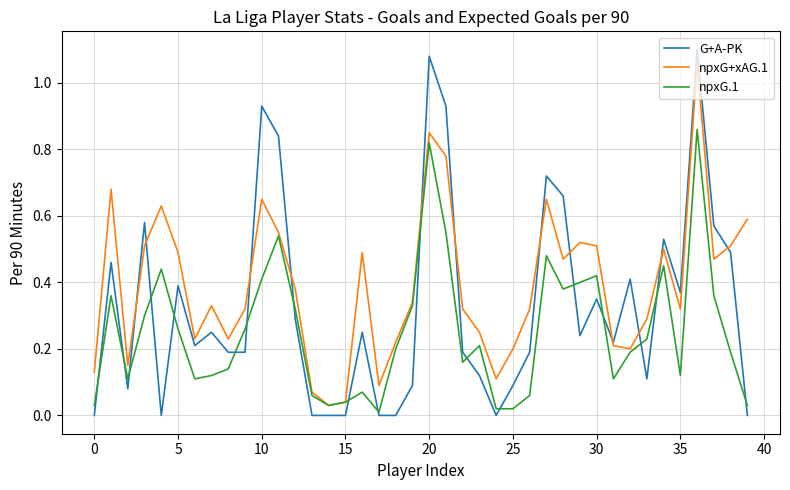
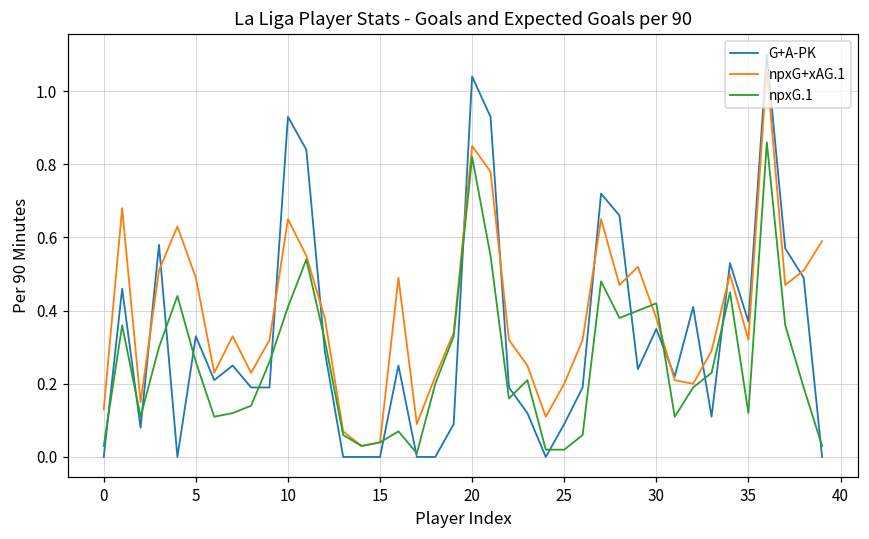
G+A-PK, 5: 0.39 -> 0.33
G+A-PK, 20: 1.08 -> 1.04
npxG+xAG.1, 30: 0.51 -> 0.38
